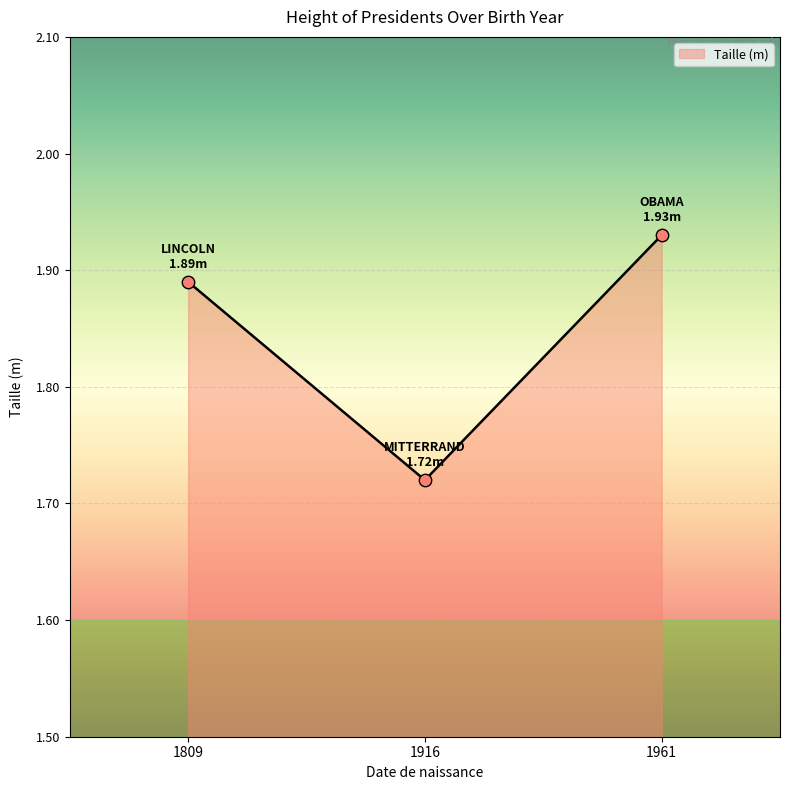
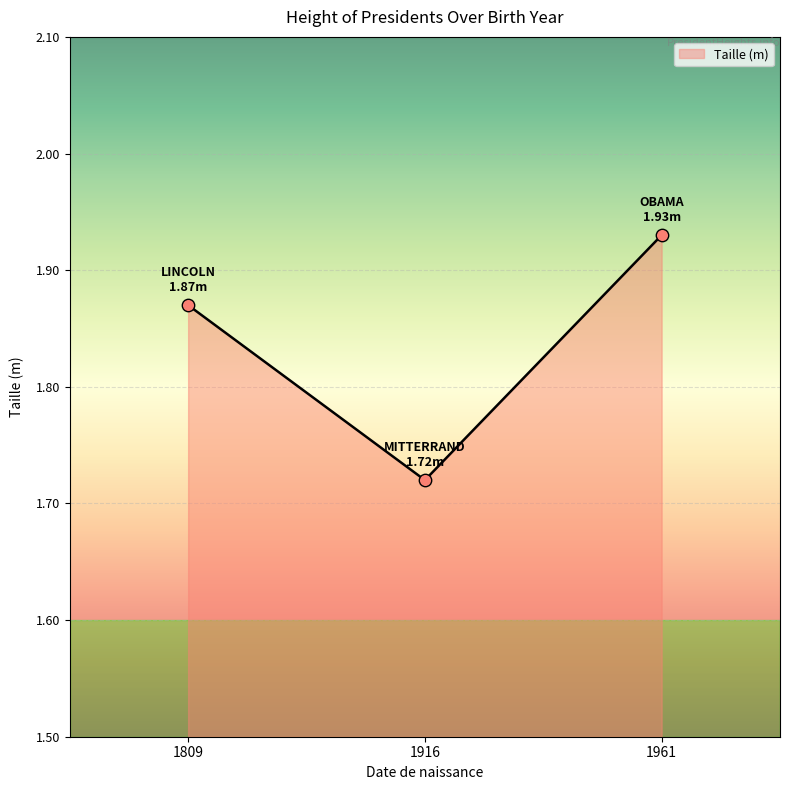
1809: 1.89m -> 1.87m
